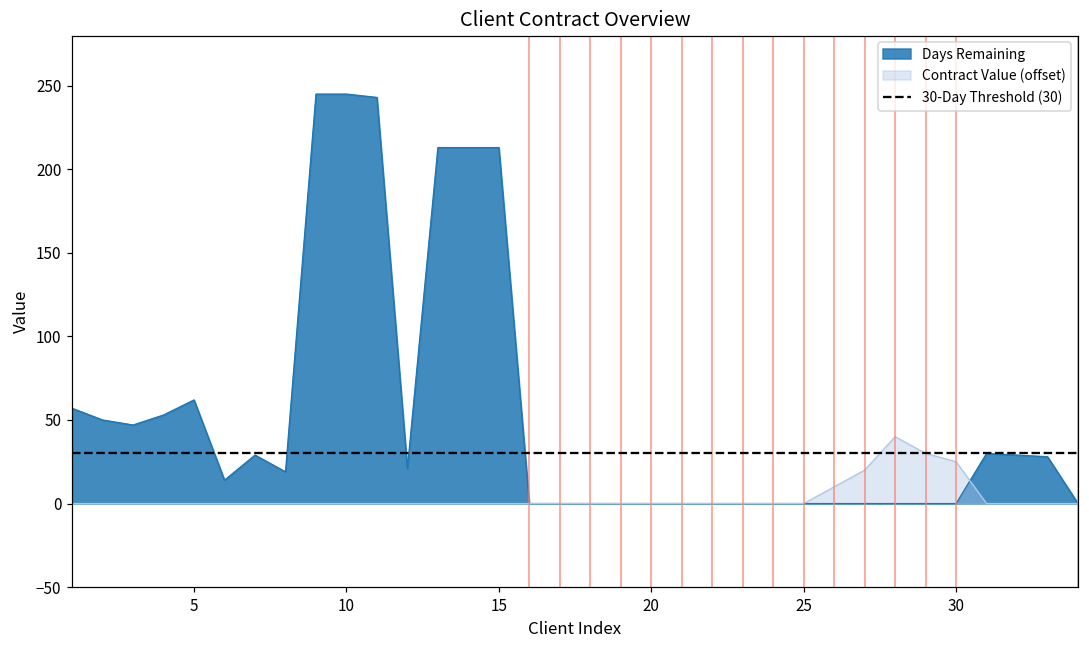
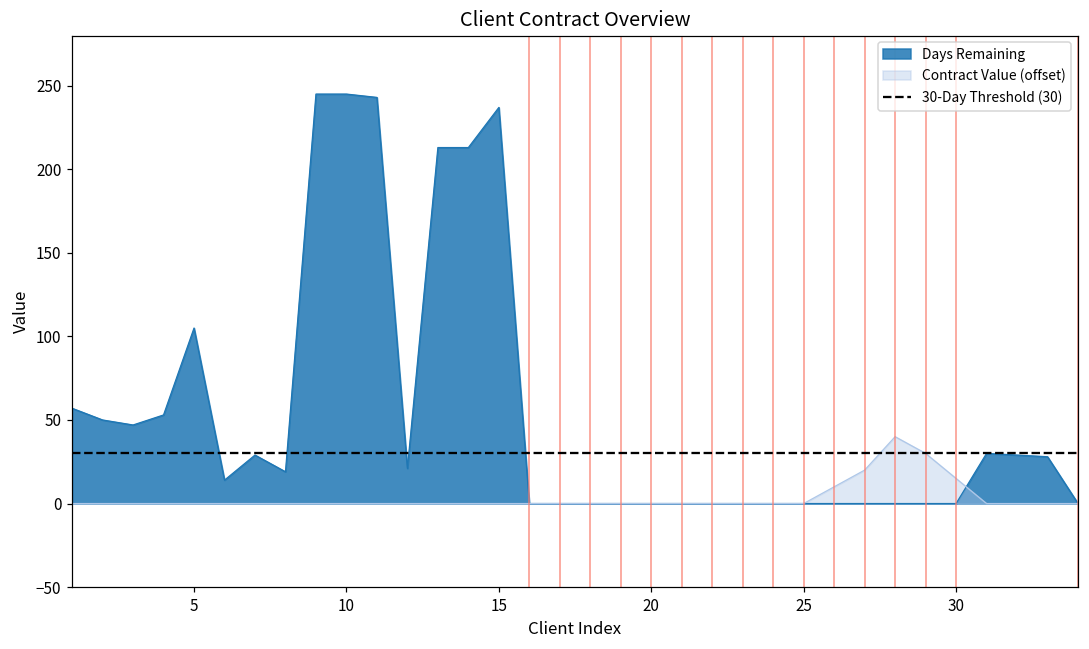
Days Remaining, 5: 62 -> 105
Days Remaining, 15: 213 -> 237
Contract Value (offset), 30: 25 -> 15
